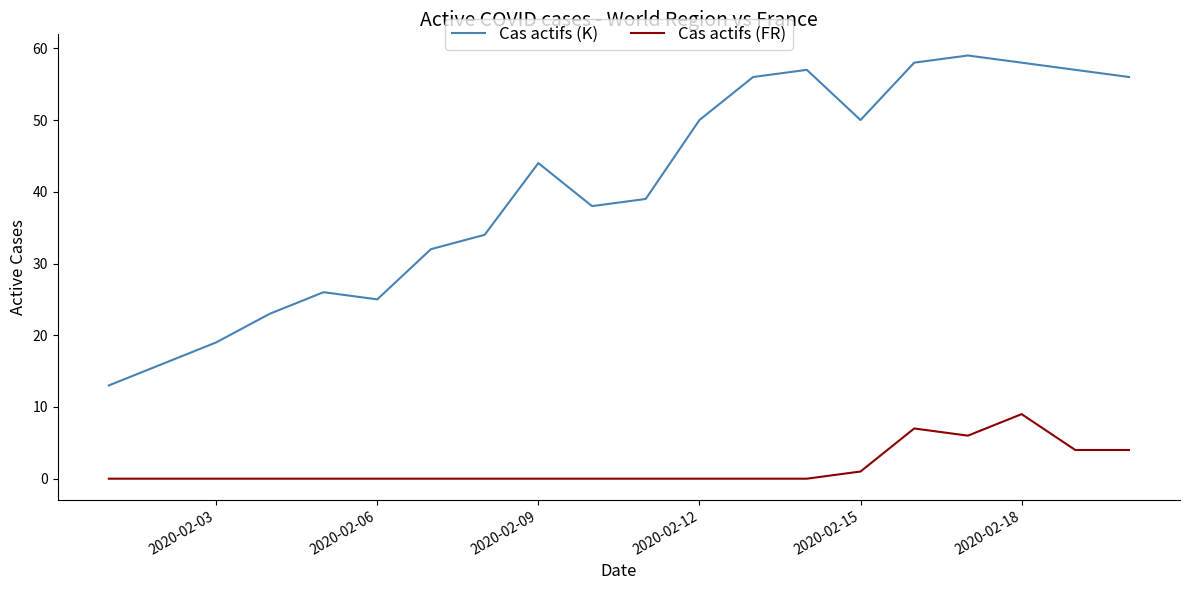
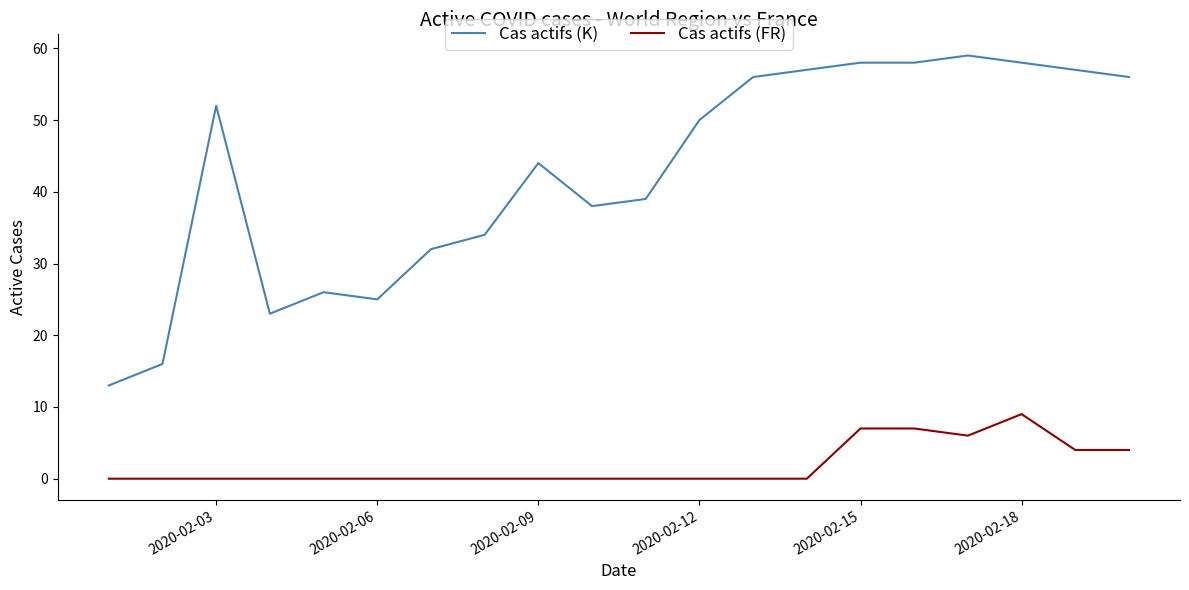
Cas actifs (K), 2020-02-03: 19 -> 52
Cas actifs (K), 2020-02-15: 50 -> 58
Cas actifs (FR), 2020-02-15: 1 -> 7
